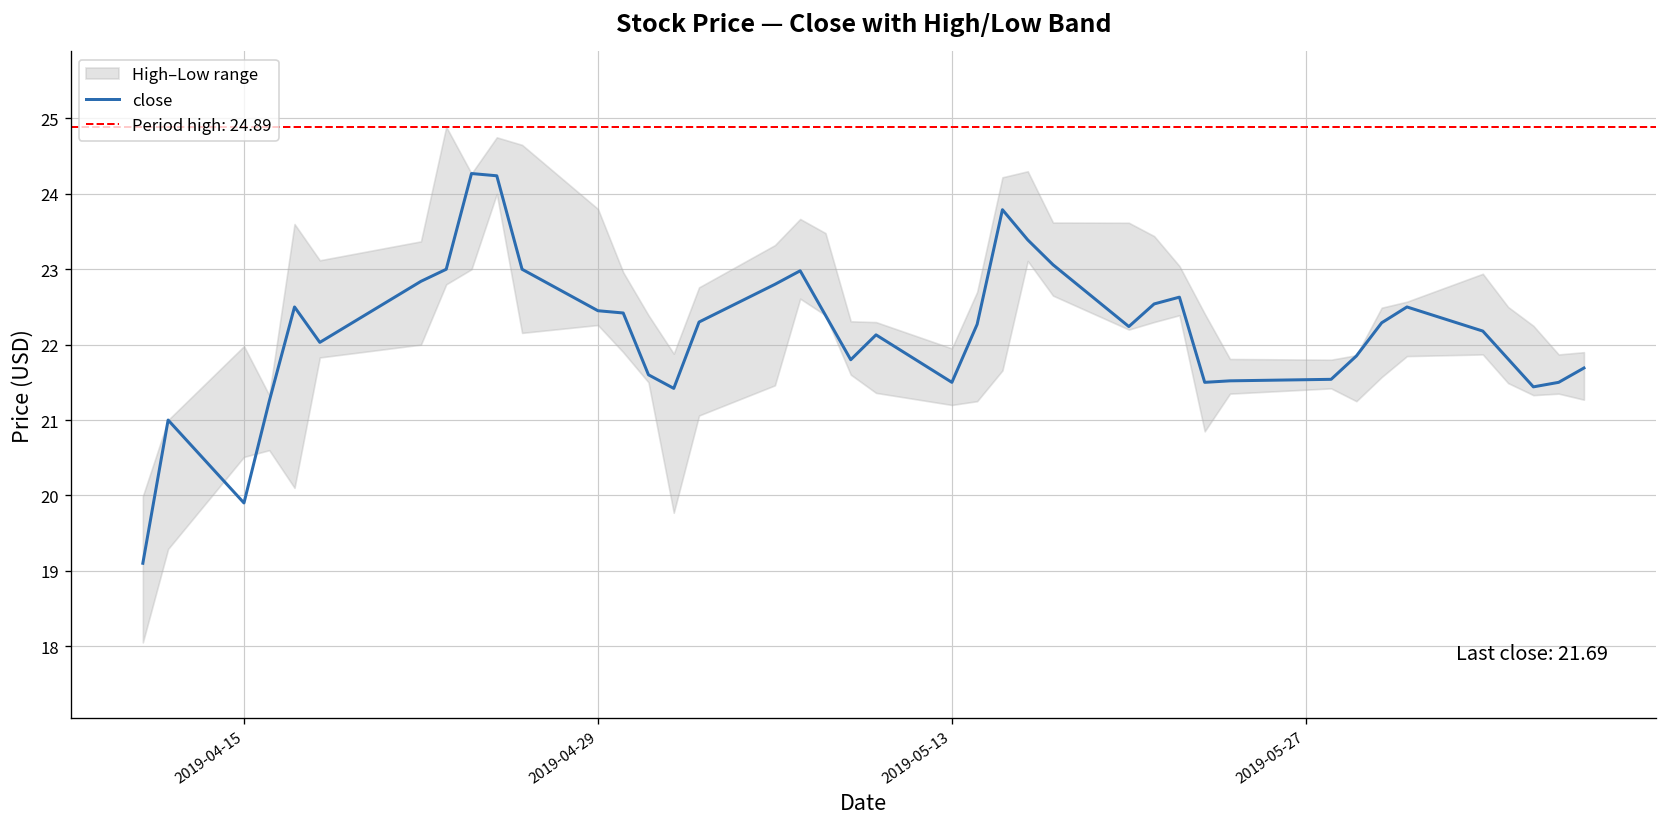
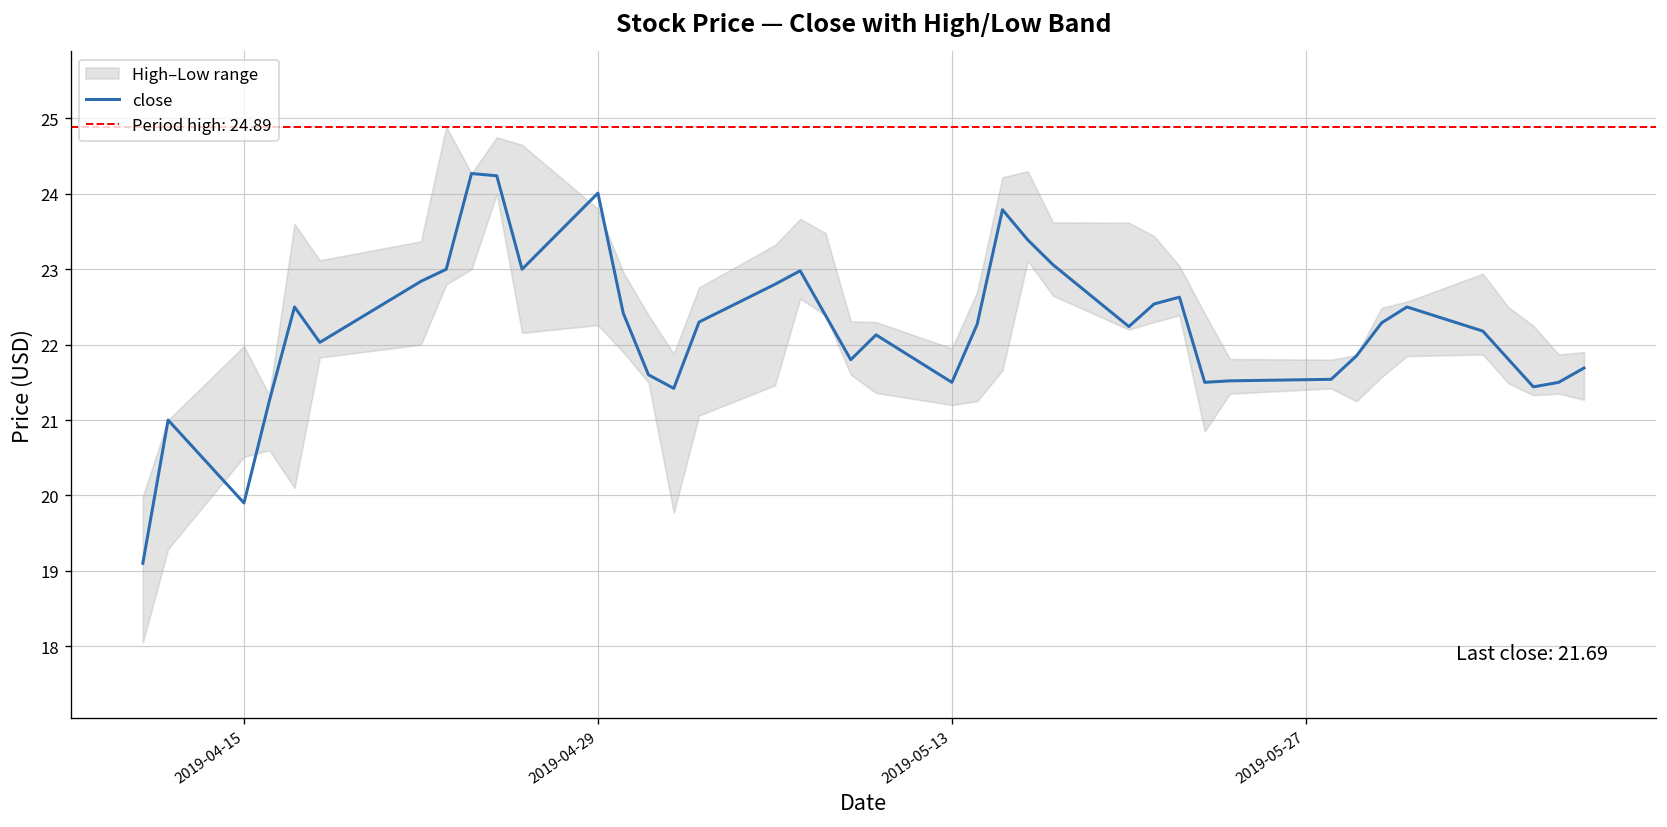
close, 2019-04-29: 22.5 -> 24.0
